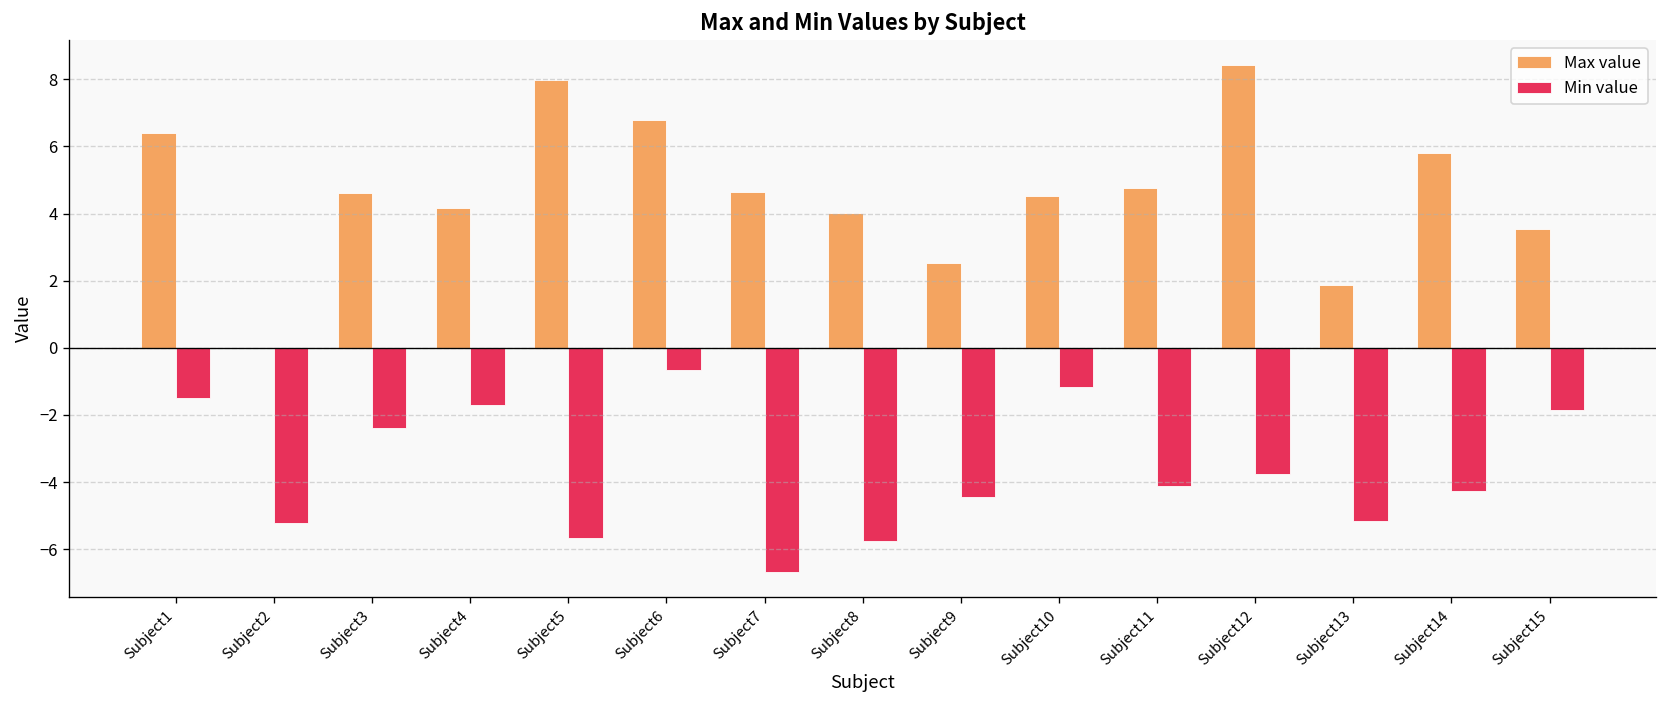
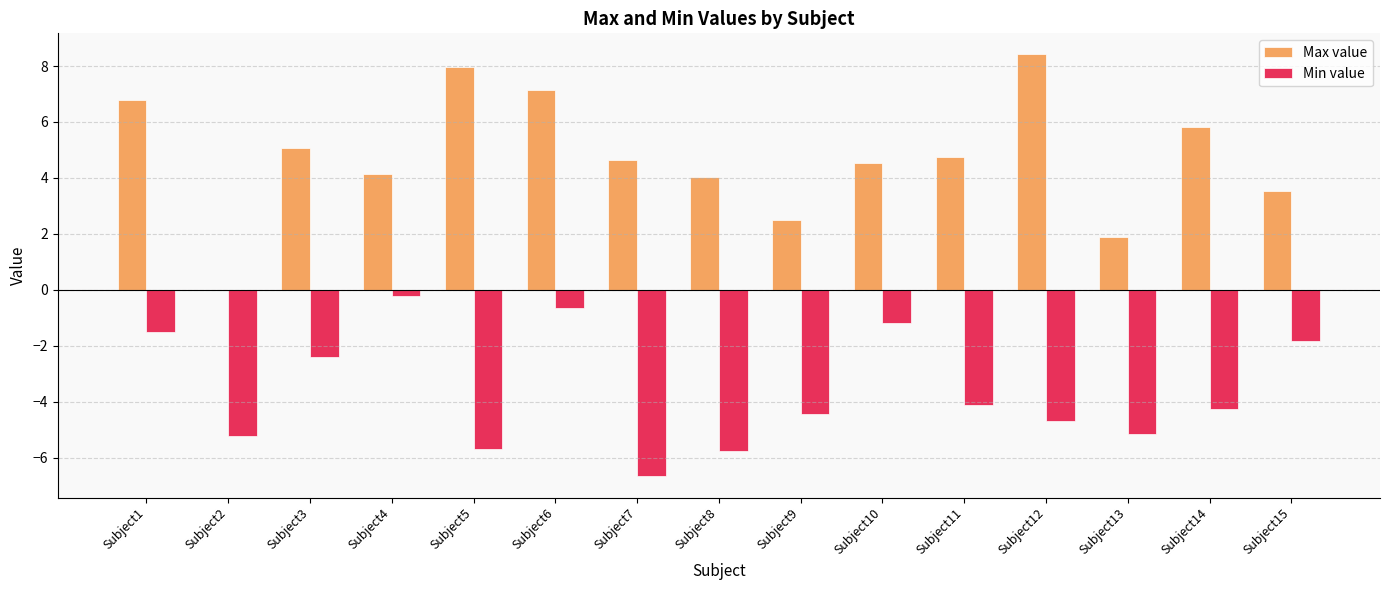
Max value, Subject1: 6.4 -> 6.8
Max value, Subject3: 4.6 -> 5.1
Min value, Subject4: -1.7 -> -0.2
Max value, Subject6: 6.8 -> 7.1
Min value, Subject12: -3.8 -> -4.7
